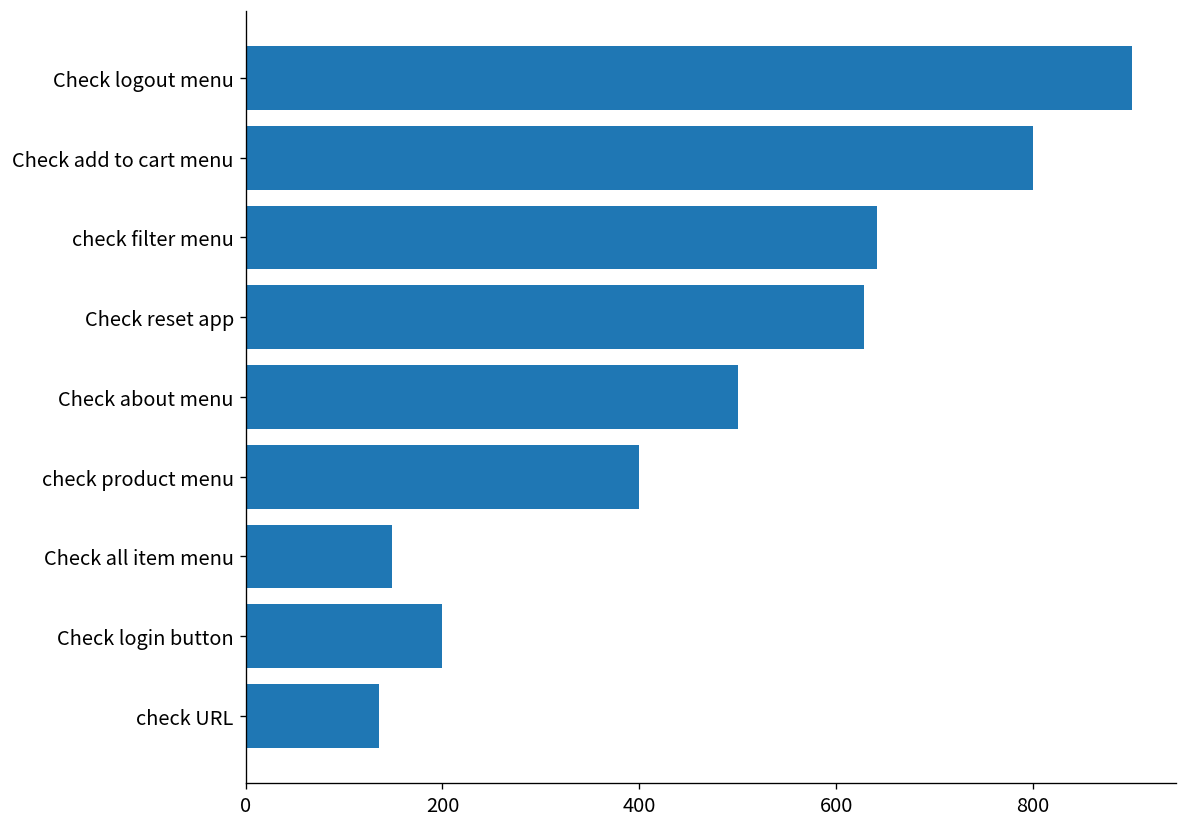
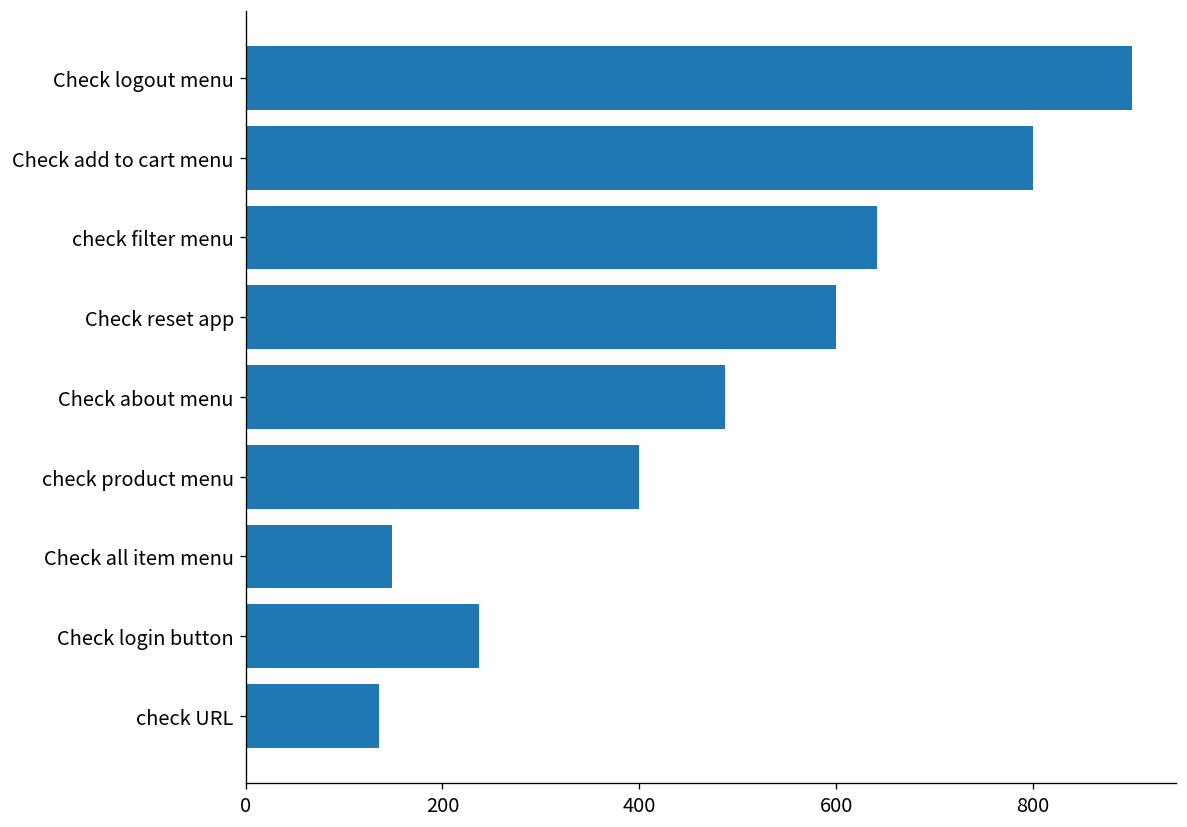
Check reset app: 630 -> 600
Check about menu: 500 -> 490
Check login button: 200 -> 240
